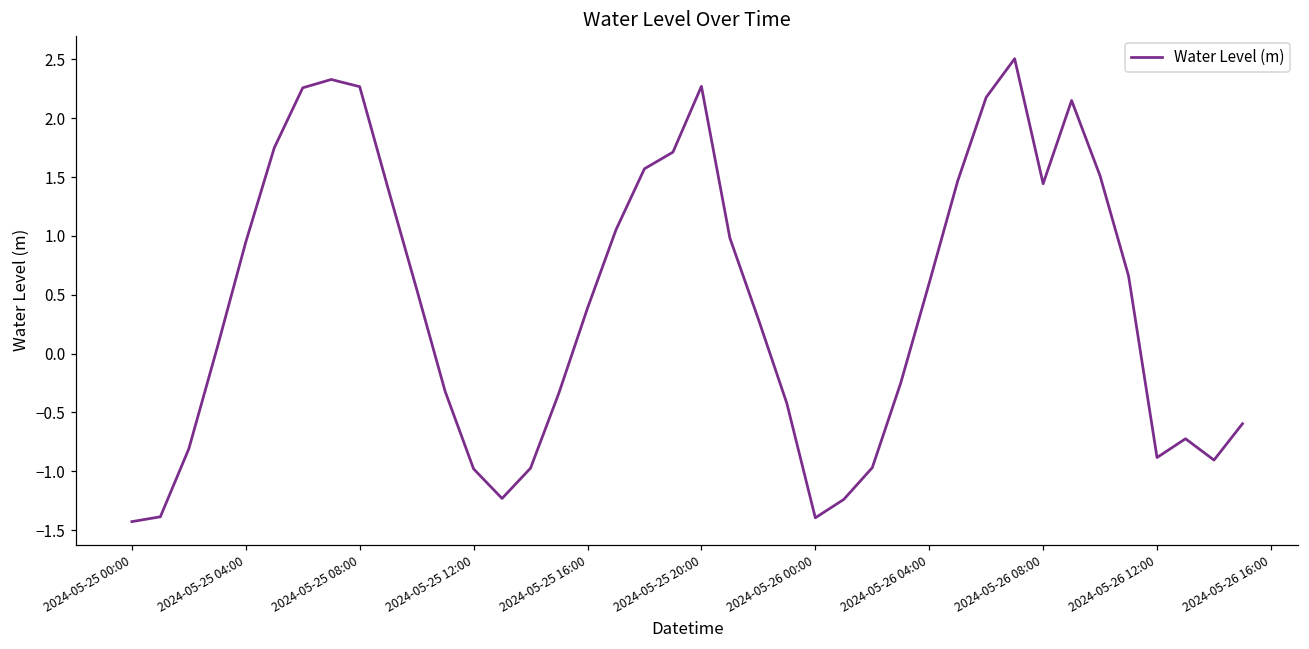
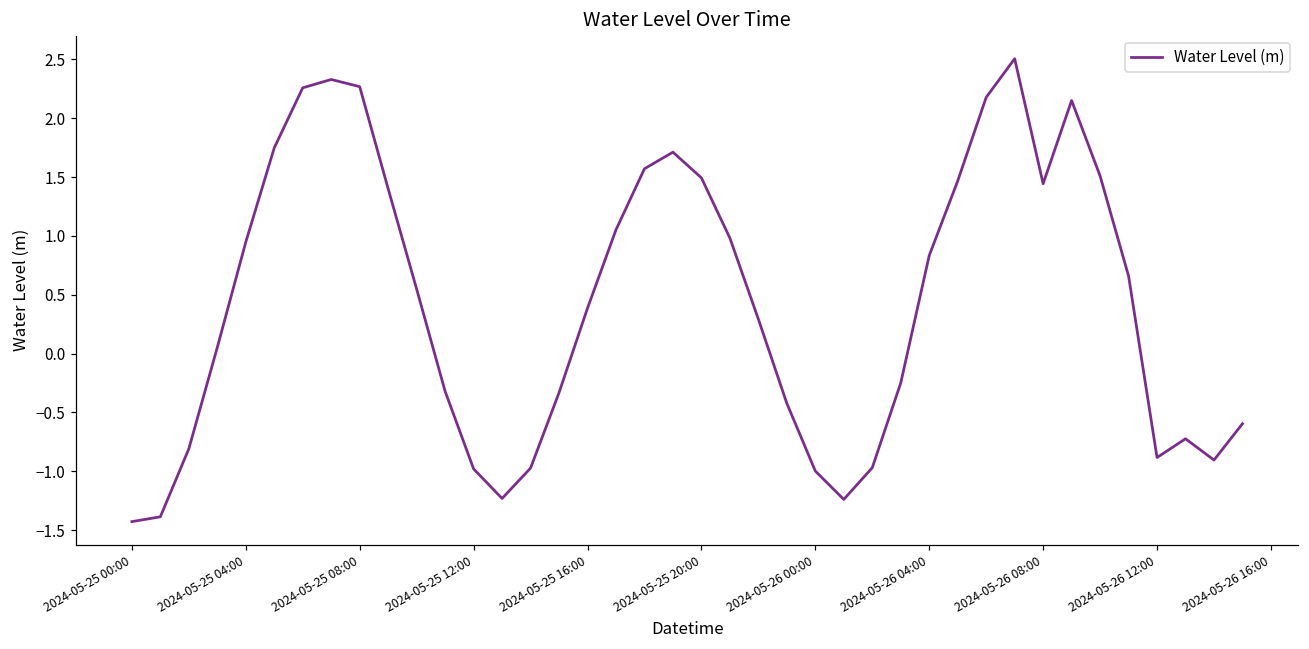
2024-05-25 20:00: 2.27 -> 1.49
2024-05-26 00:00: -1.40 -> -1.00
2024-05-26 04:00: 0.60 -> 0.83
